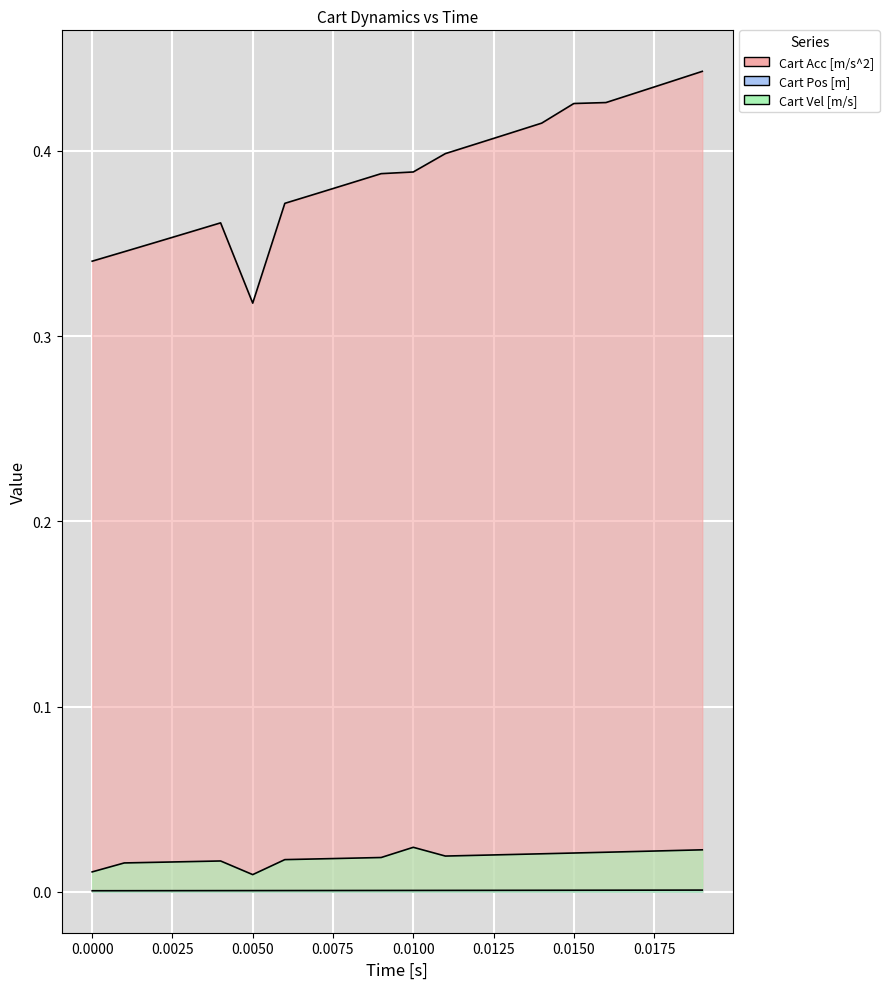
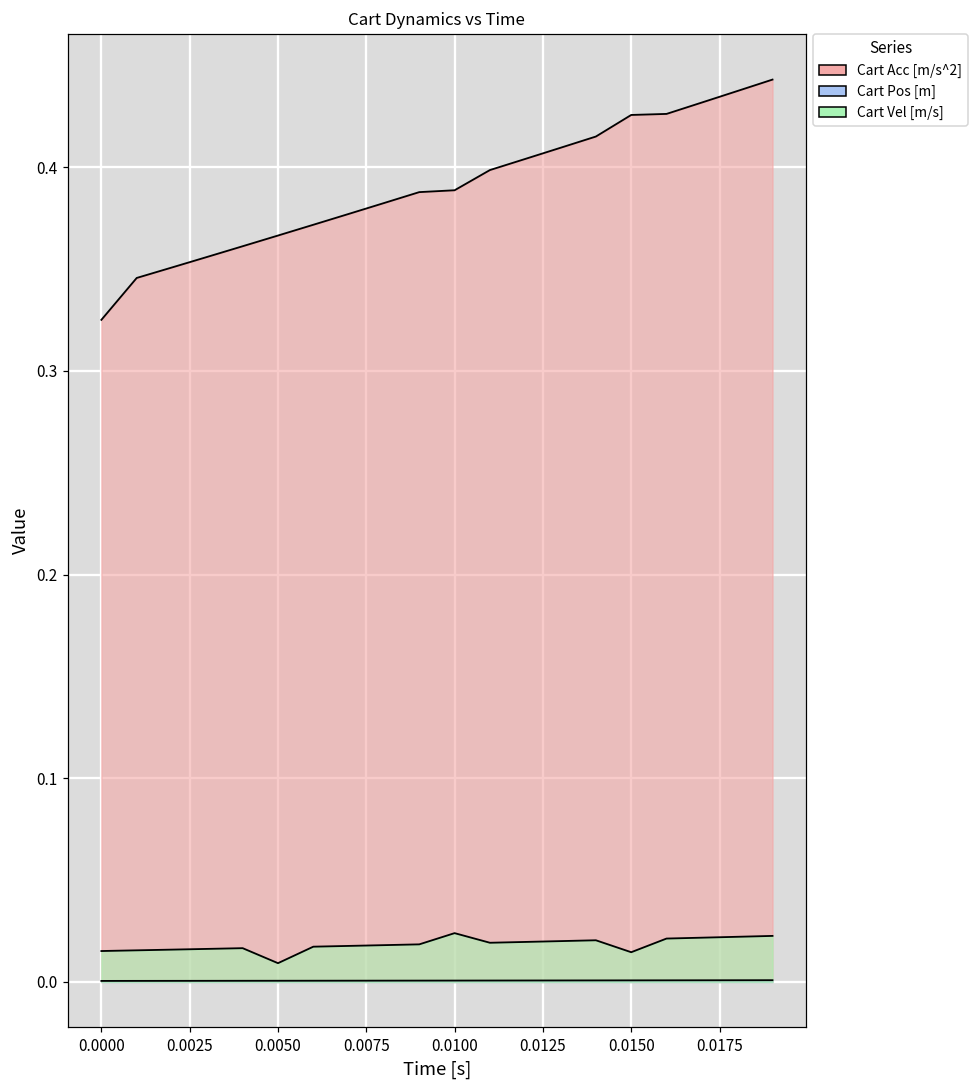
Cart Acc [m/s^2], 0.0000: 0.340 -> 0.325
Cart Vel [m/s], 0.0000: 0.011 -> 0.015
Cart Acc [m/s^2], 0.0050: 0.318 -> 0.366
Cart Vel [m/s], 0.0150: 0.021 -> 0.015
